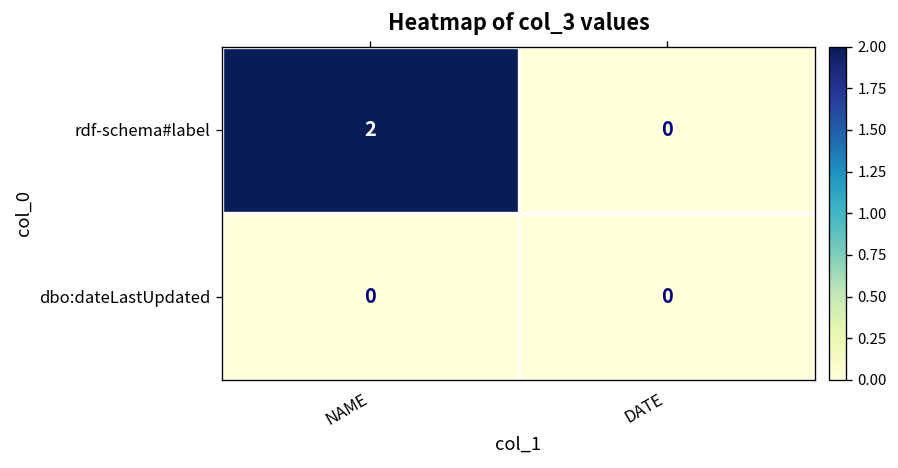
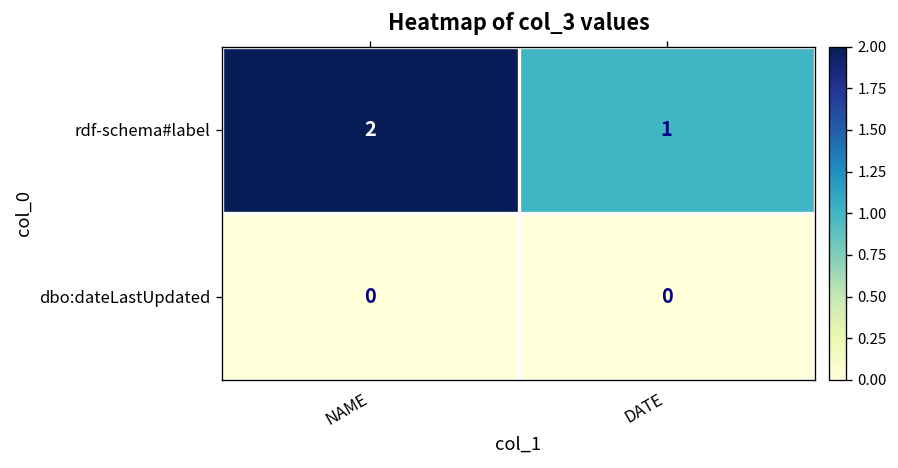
rdf-schema#label, DATE: 0 -> 1
